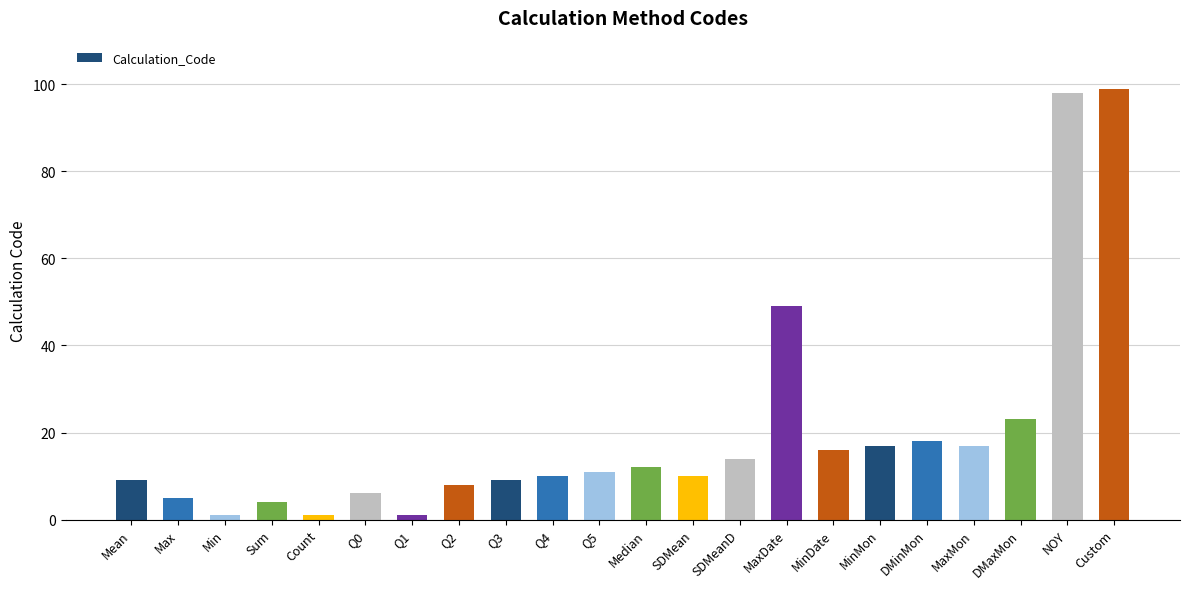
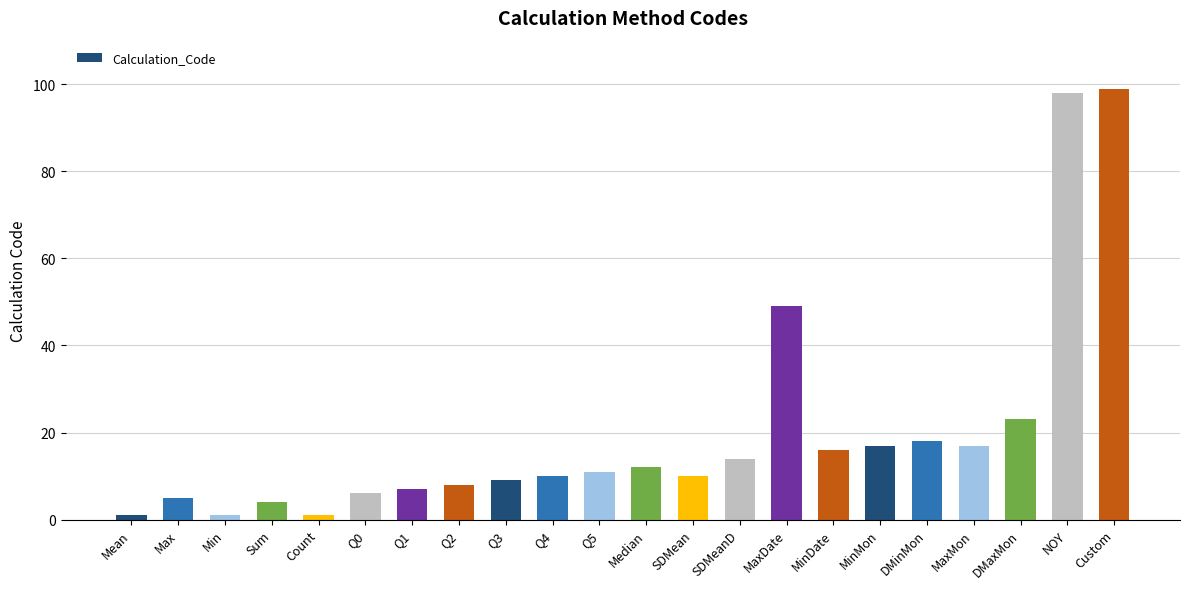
Mean: 9 -> 1
Q1: 1 -> 7
